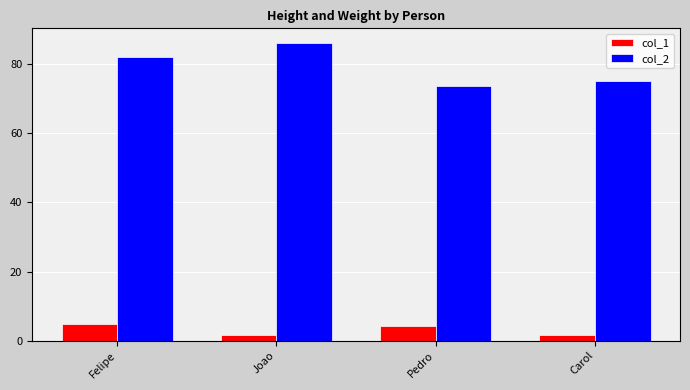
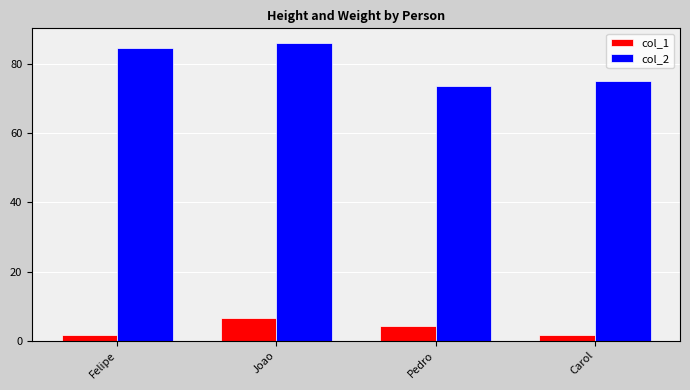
col_1, Felipe: 5 -> 2
col_2, Felipe: 82 -> 85
col_1, Joao: 2 -> 7
